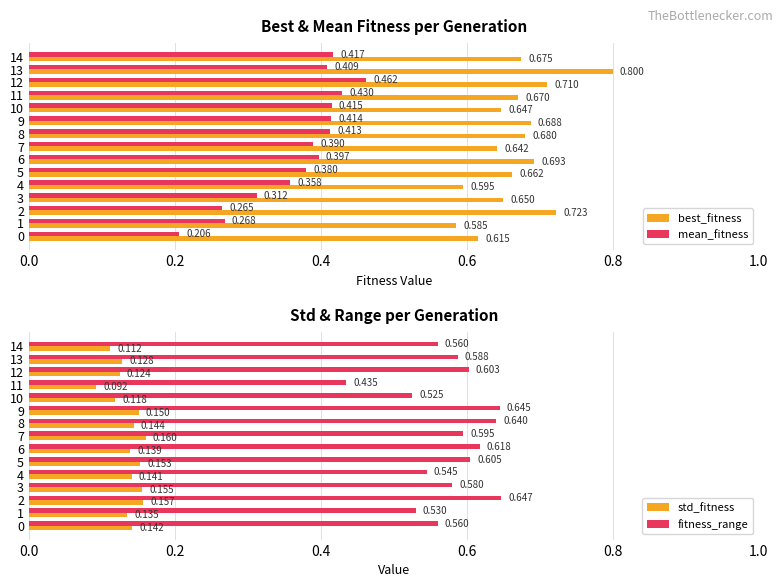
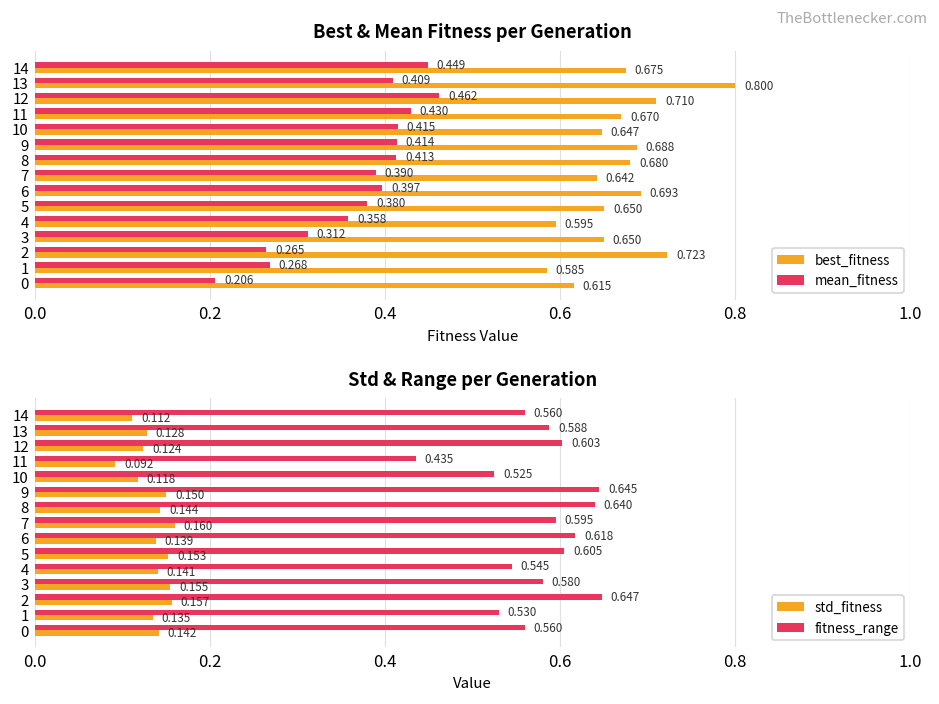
Best & Mean Fitness per Generation, mean_fitness, 14: 0.417 -> 0.449
Best & Mean Fitness per Generation, best_fitness, 5: 0.662 -> 0.650
